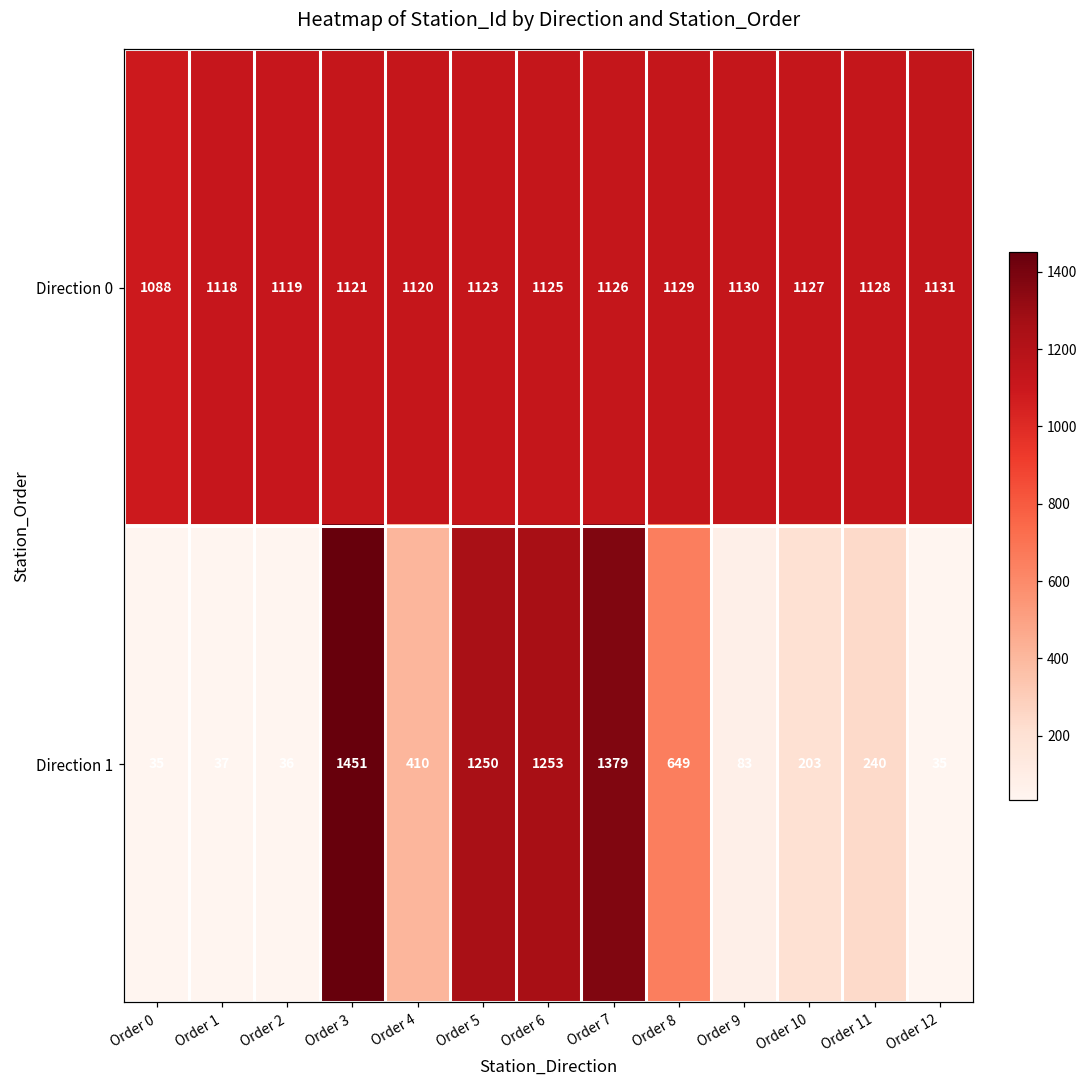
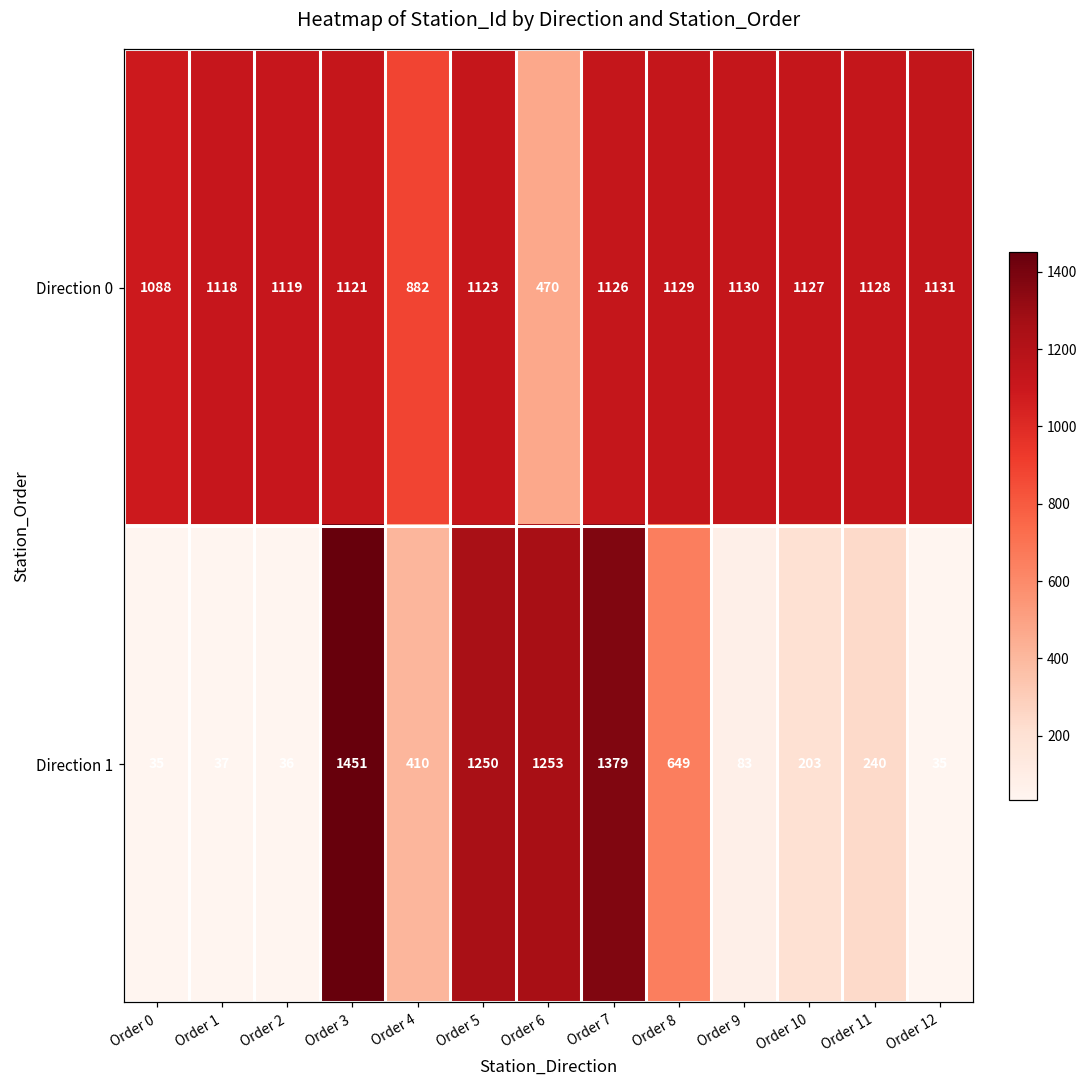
Direction 0, Order 4: 1120 -> 882
Direction 0, Order 6: 1125 -> 470
